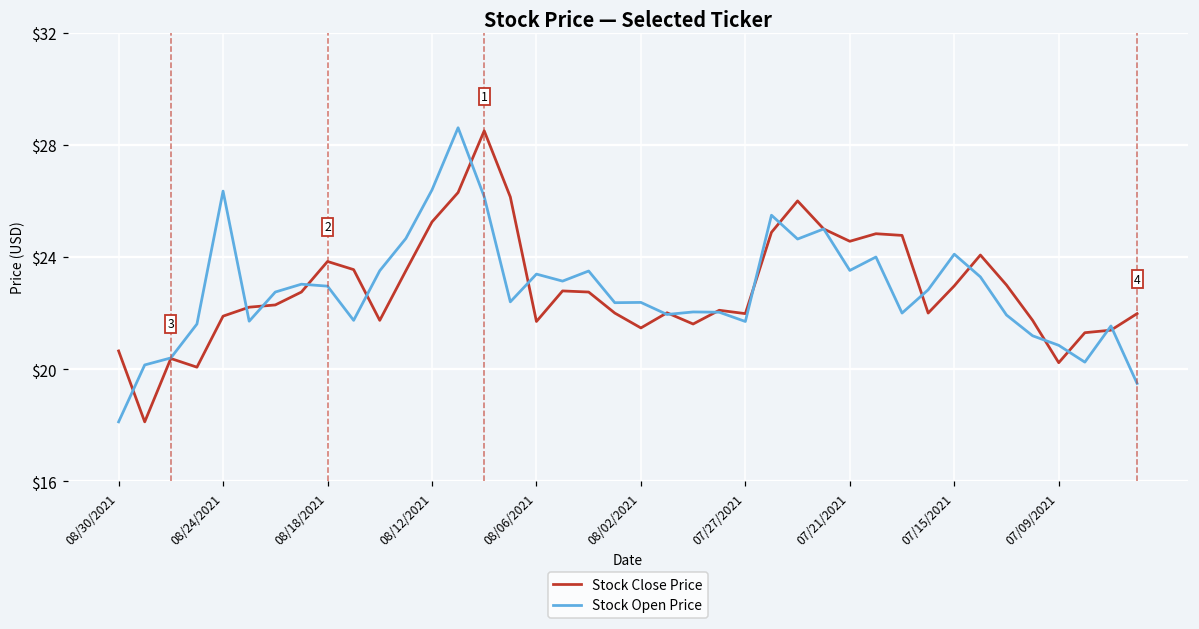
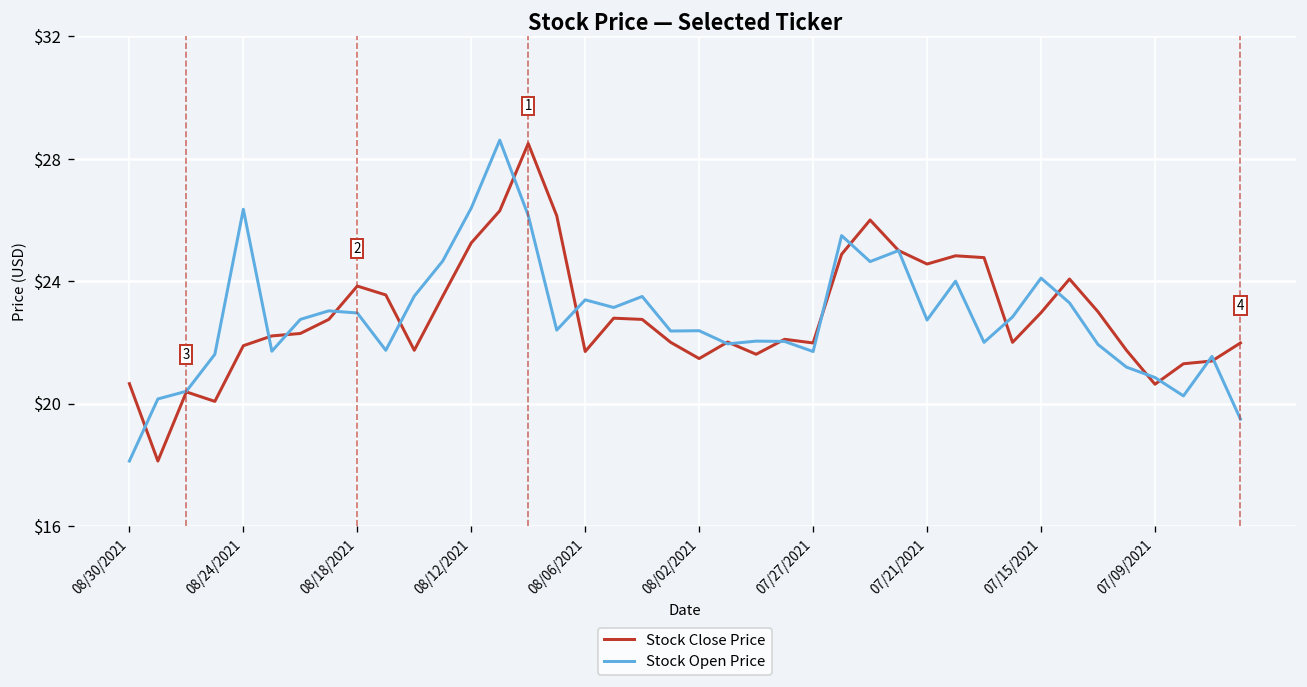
Stock Open Price, 07/21/2021: $23.5 -> $22.7
Stock Close Price, 07/09/2021: $20.2 -> $20.6
